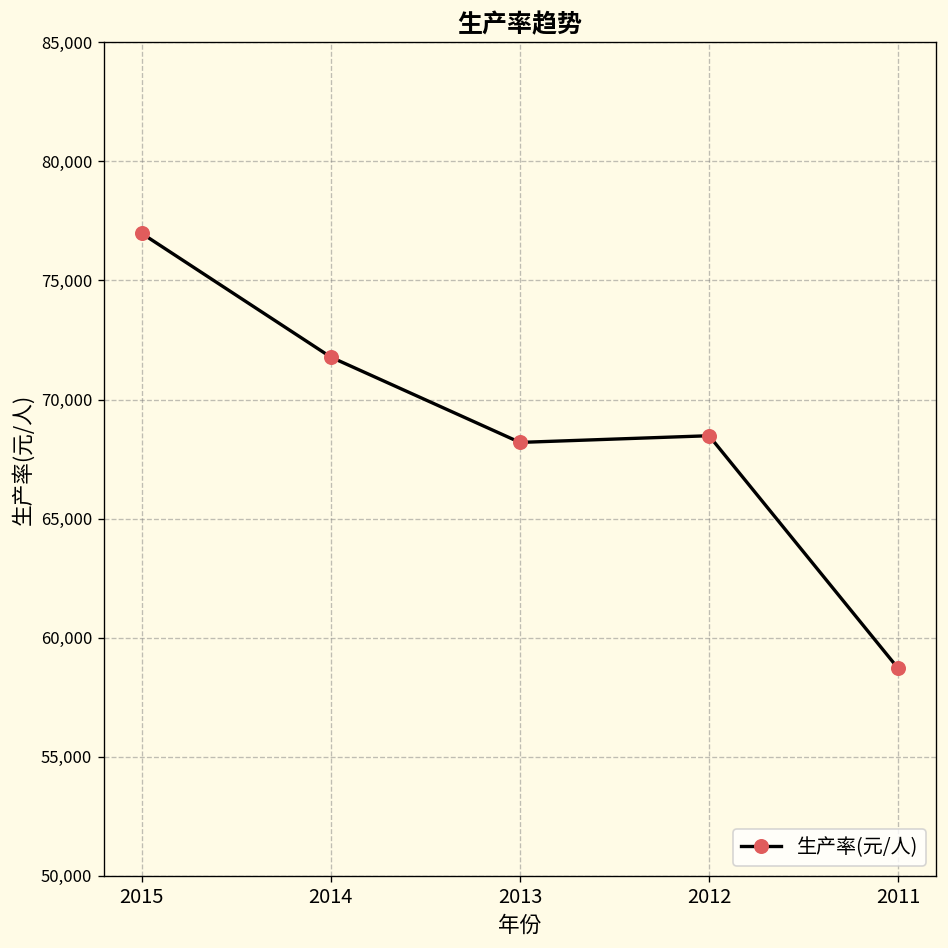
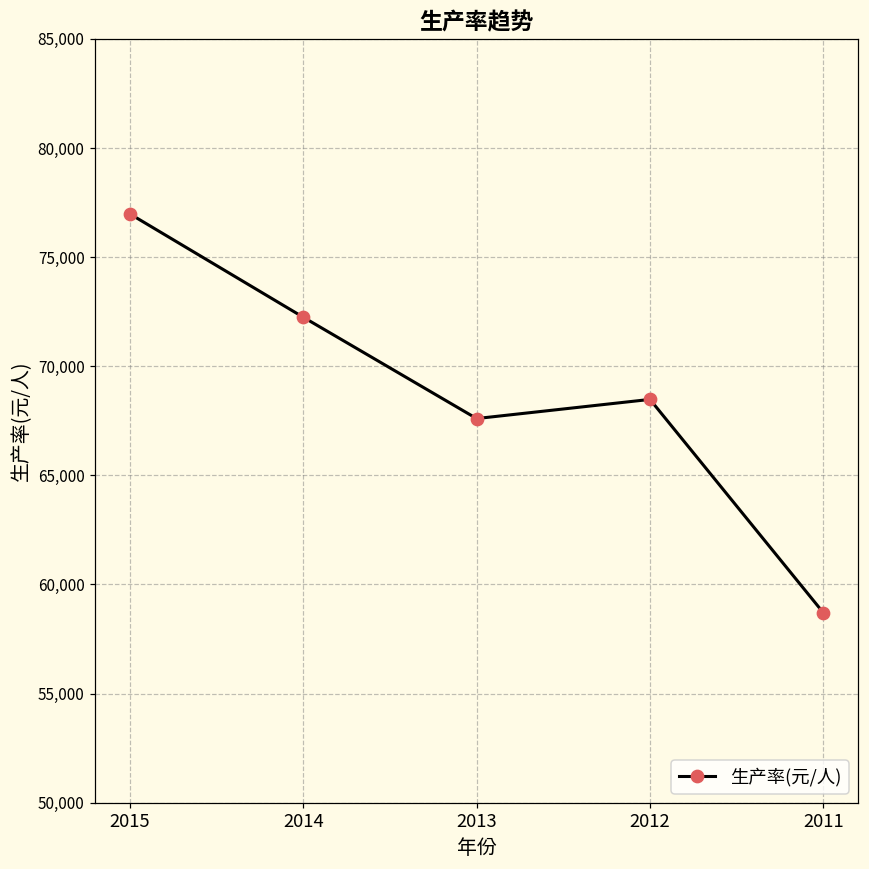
2014: 71,800 -> 72,200
2013: 68,200 -> 67,600
